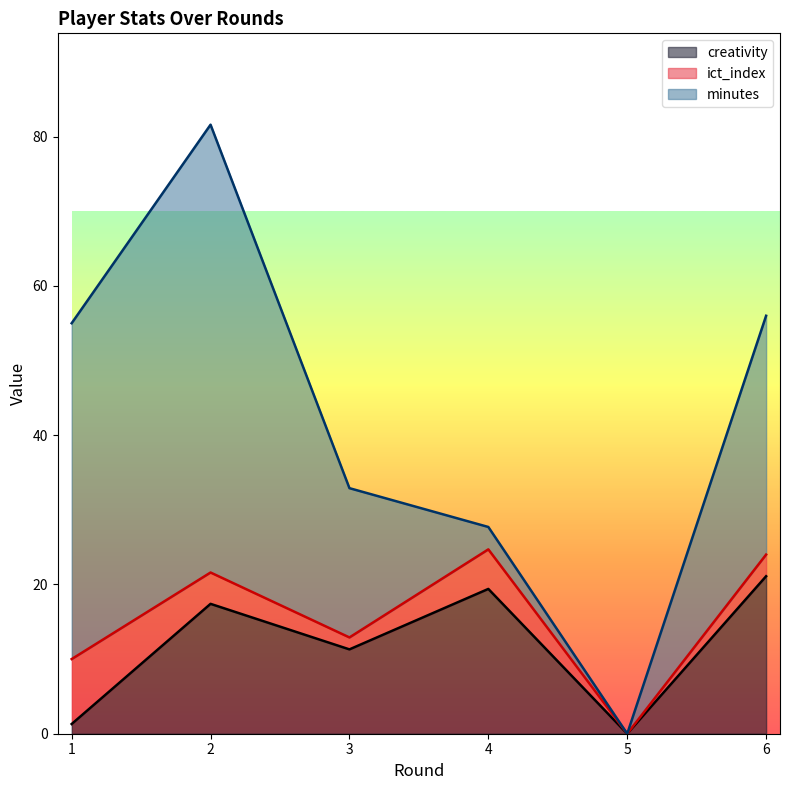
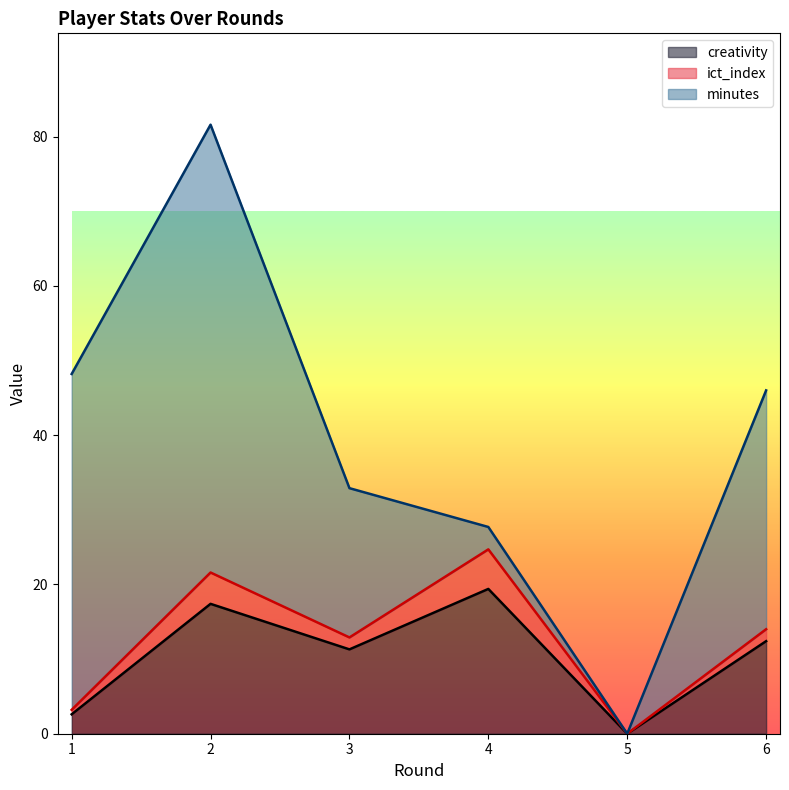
creativity, 1: 1 -> 3
ict_index, 1: 9 -> 1
creativity, 6: 21 -> 12
ict_index, 6: 3 -> 2
